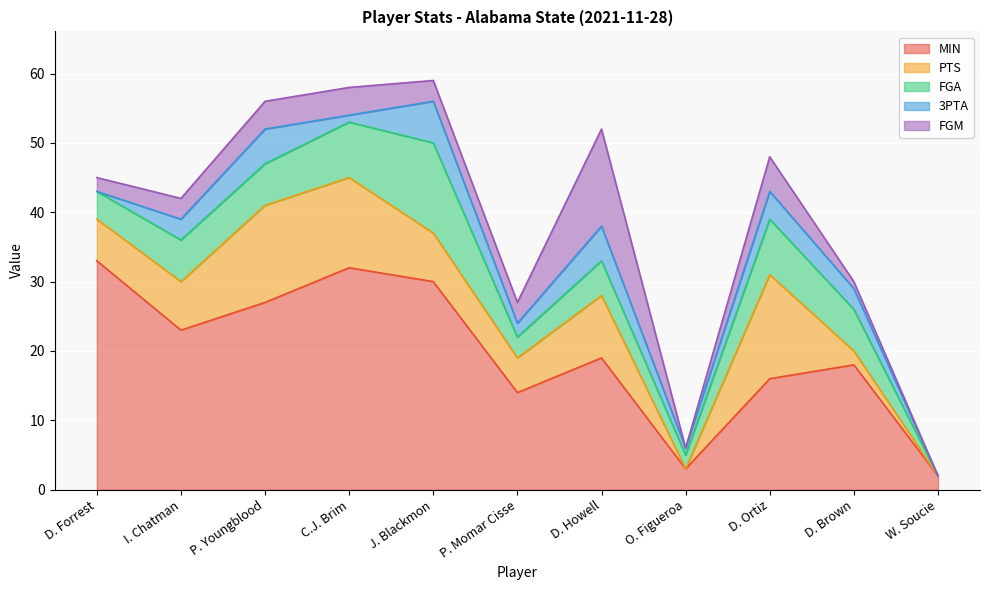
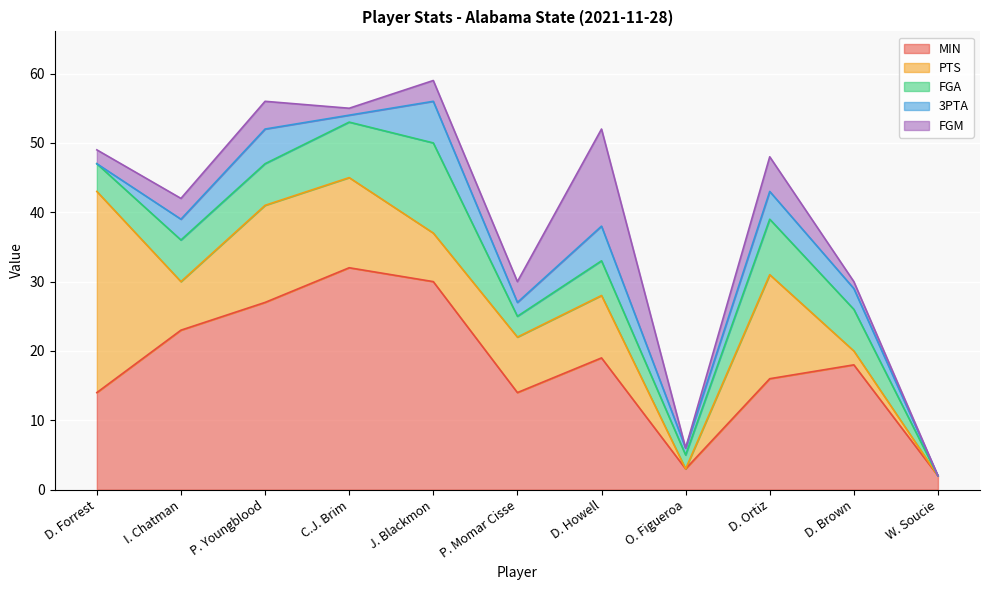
MIN, D. Forrest: 33 -> 14
PTS, D. Forrest: 6 -> 29
FGM, C.J. Brim: 4 -> 1
PTS, P. Momar Cisse: 5 -> 8
